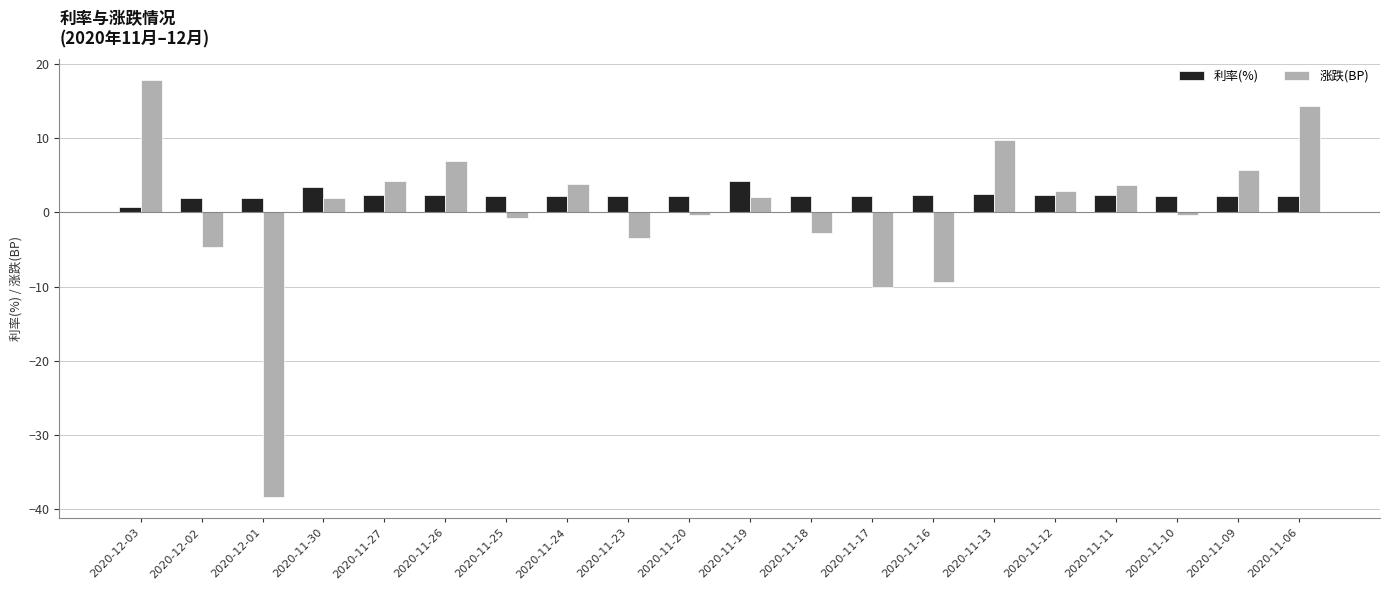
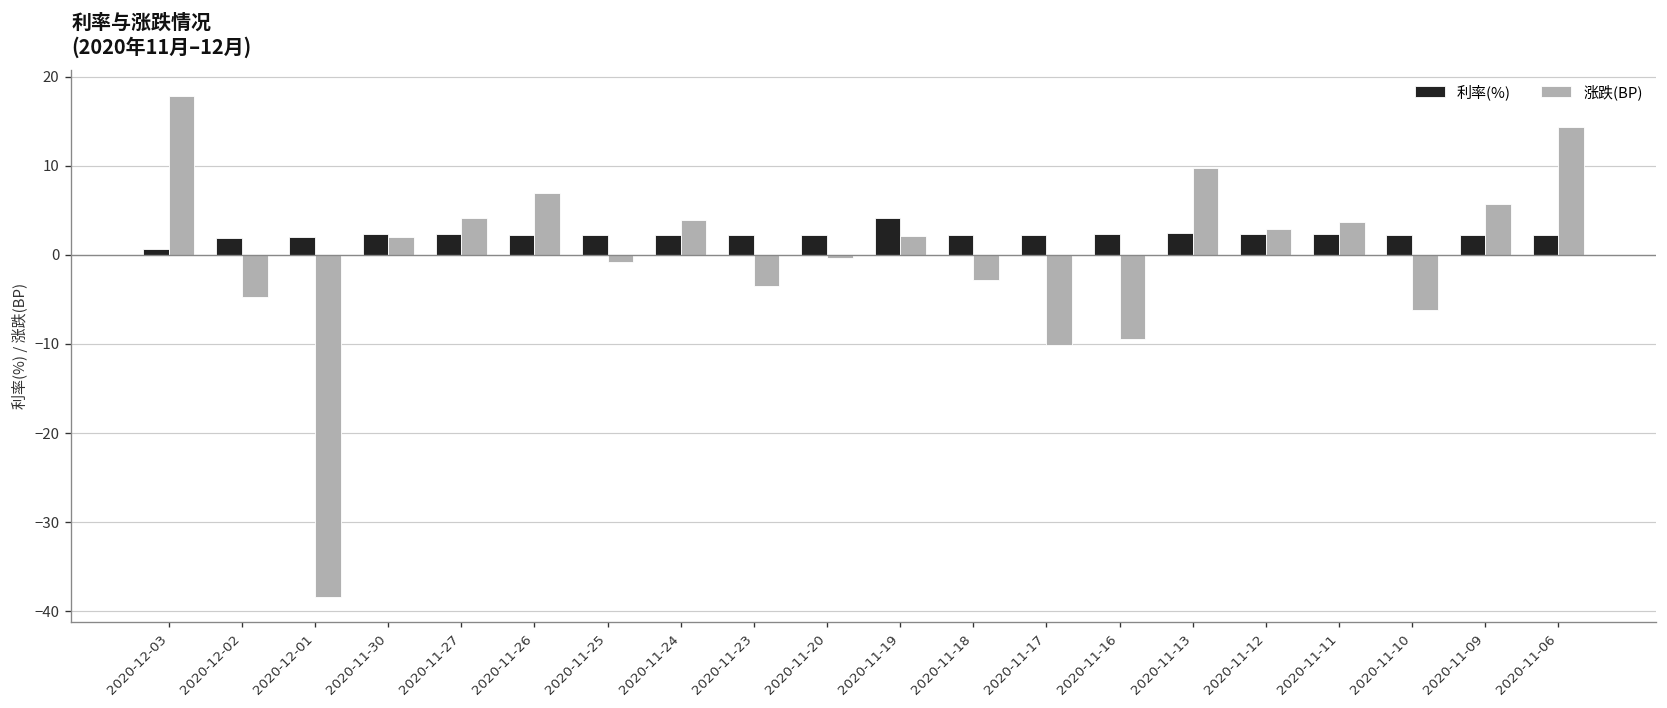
利率(%), 2020-11-30: 3 -> 2
涨跌(BP), 2020-11-10: 0 -> -6
